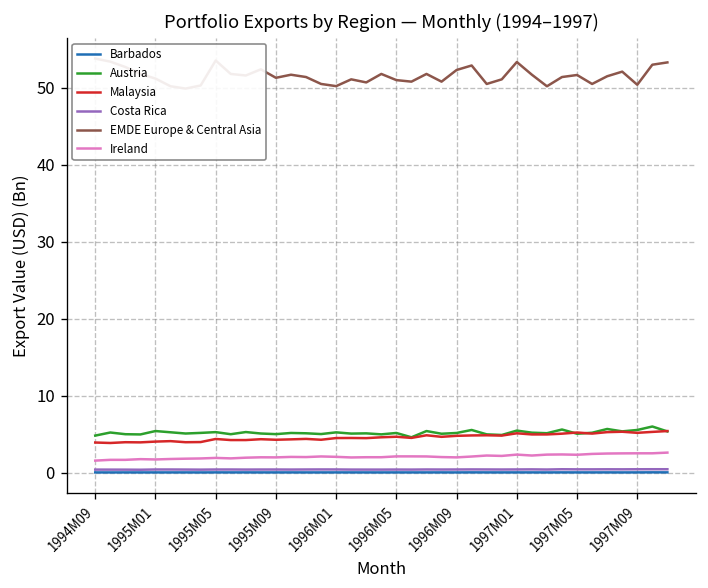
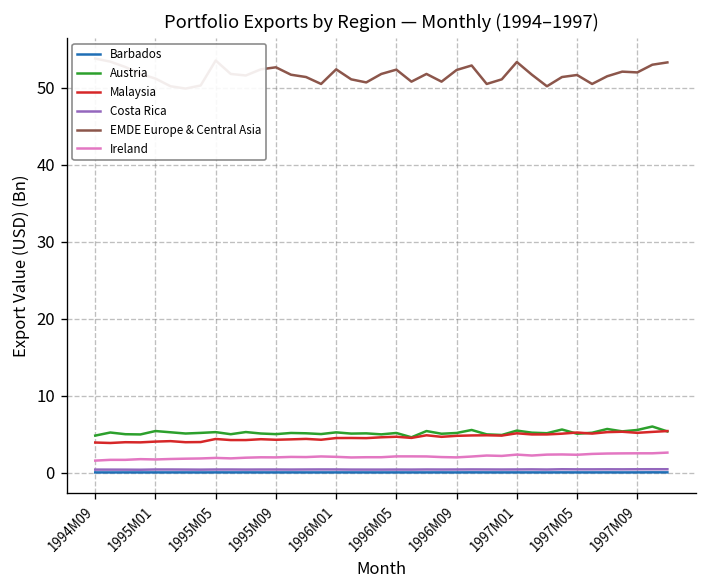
EMDE Europe & Central Asia, 1995M09: 51 -> 53
EMDE Europe & Central Asia, 1996M01: 50 -> 52
EMDE Europe & Central Asia, 1996M05: 51 -> 52
EMDE Europe & Central Asia, 1997M09: 50 -> 52
